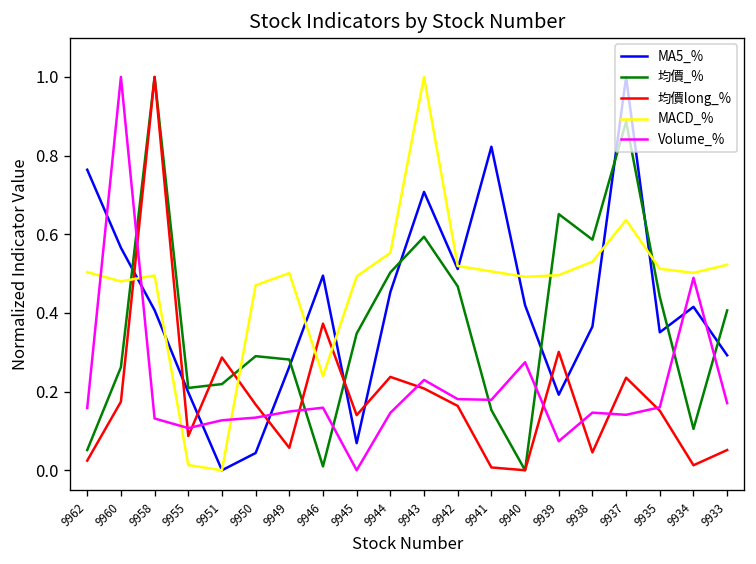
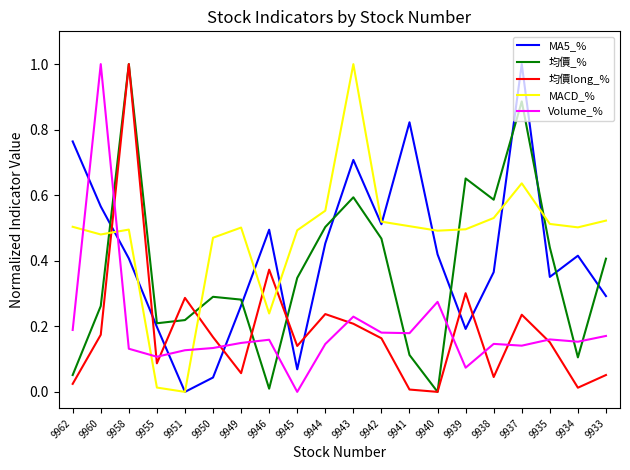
Volume_%, 9962: 0.16 -> 0.19
均價_%, 9941: 0.15 -> 0.11
Volume_%, 9934: 0.49 -> 0.15
